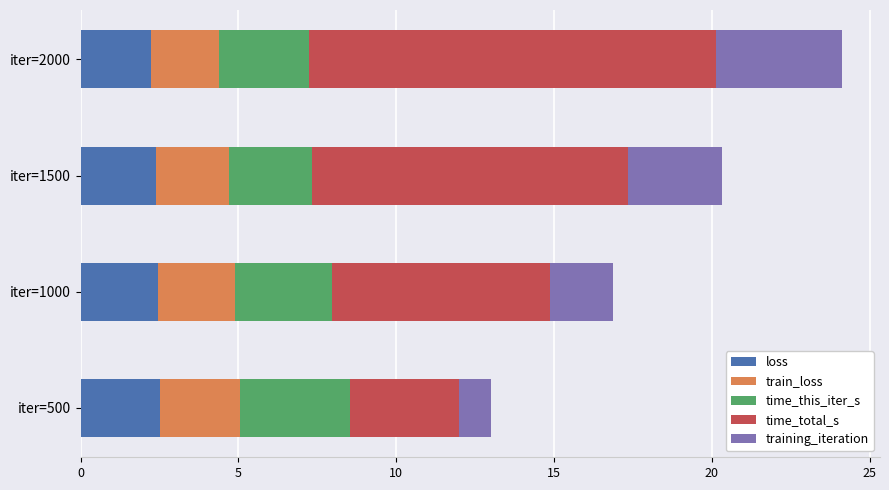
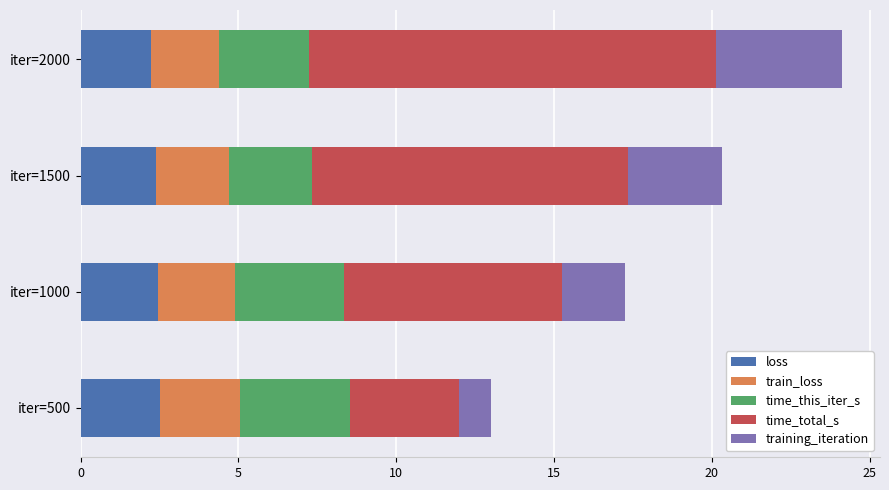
time_this_iter_s, iter=1000: 3.1 -> 3.4
